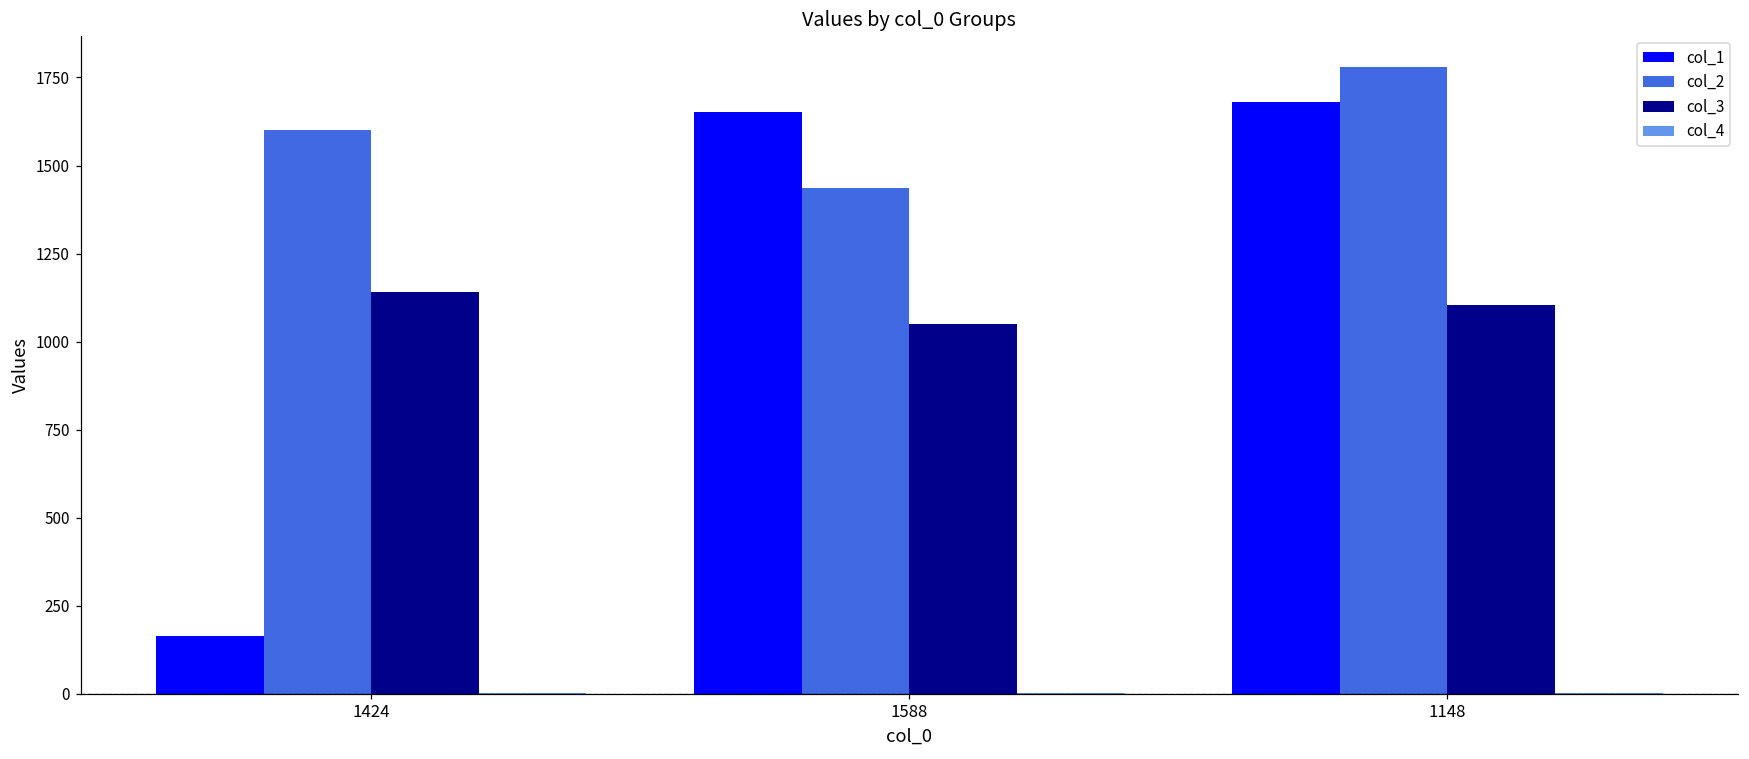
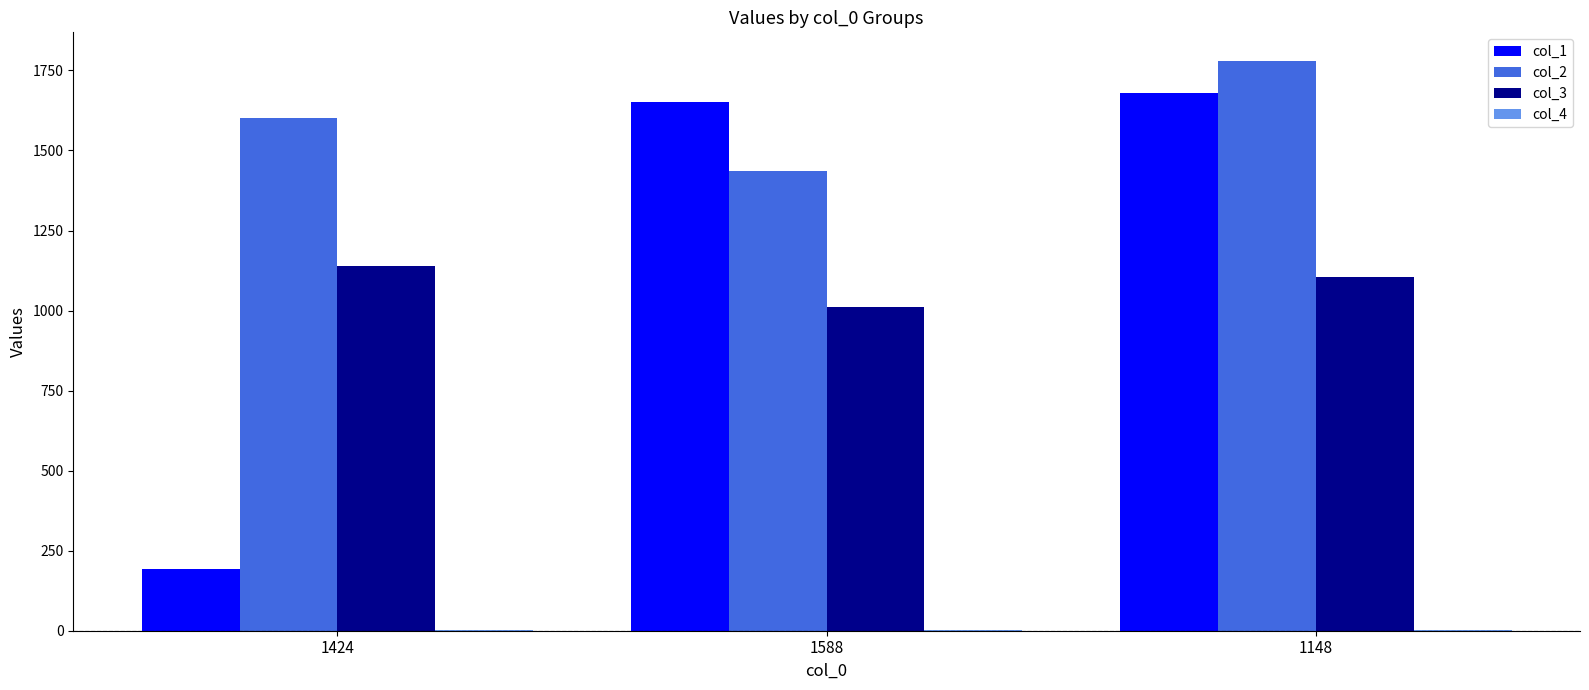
col_1, 1424: 160 -> 190
col_3, 1588: 1050 -> 1010
